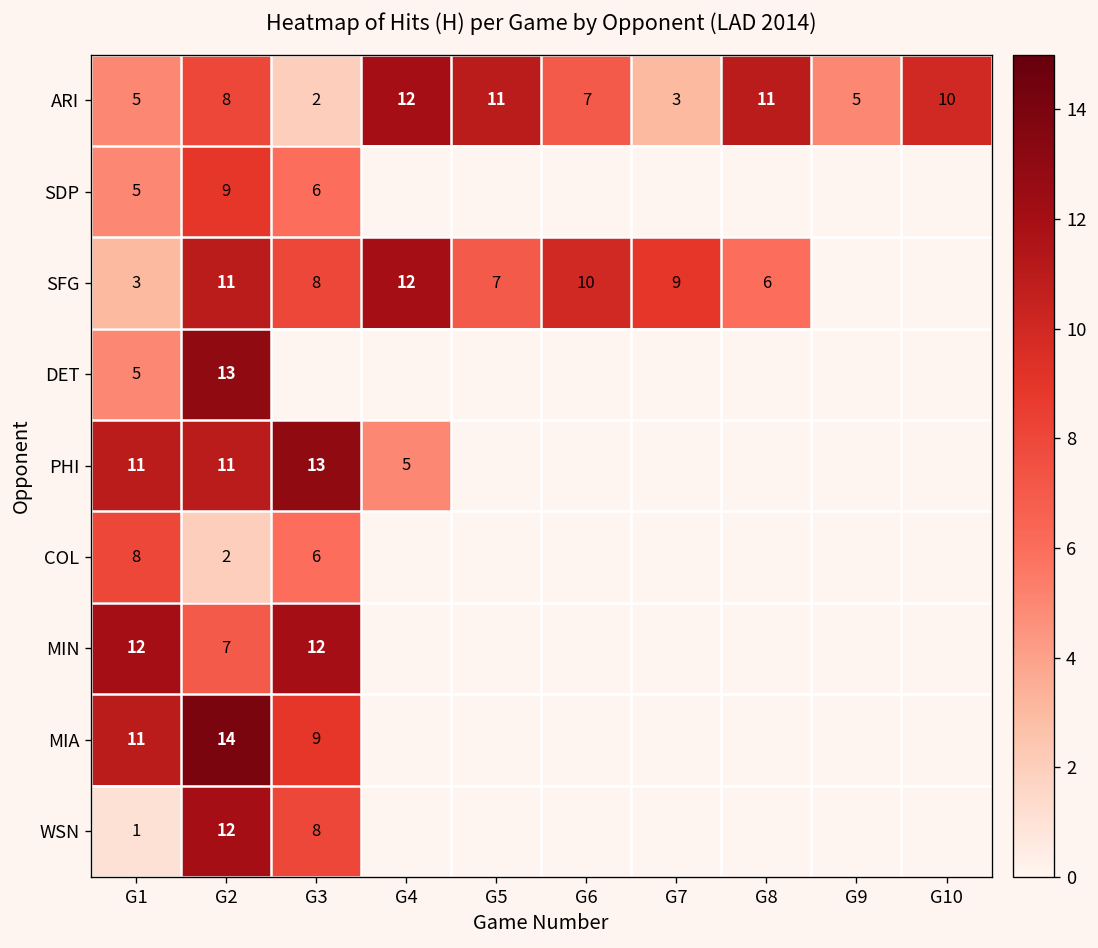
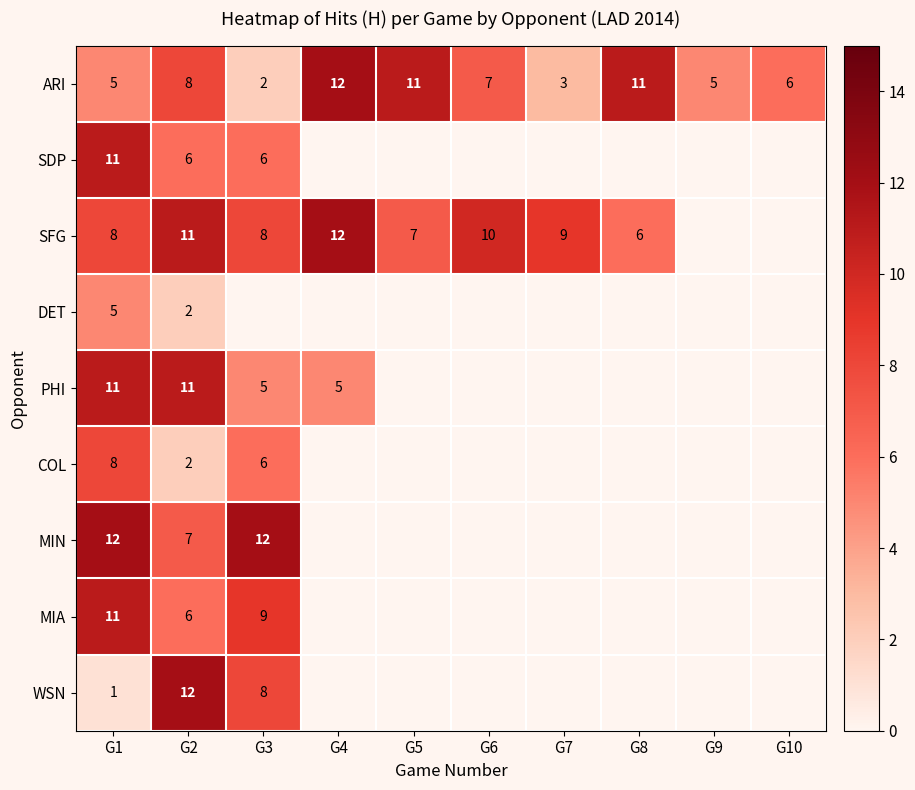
ARI, G10: 10 -> 6
SDP, G1: 5 -> 11
SDP, G2: 9 -> 6
SFG, G1: 3 -> 8
DET, G2: 13 -> 2
PHI, G3: 13 -> 5
MIA, G2: 14 -> 6
